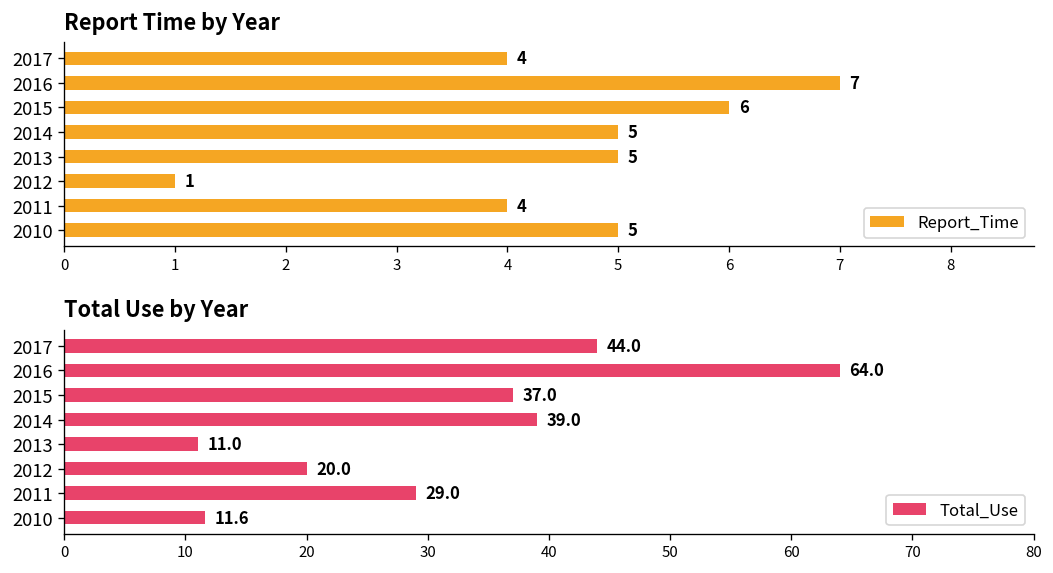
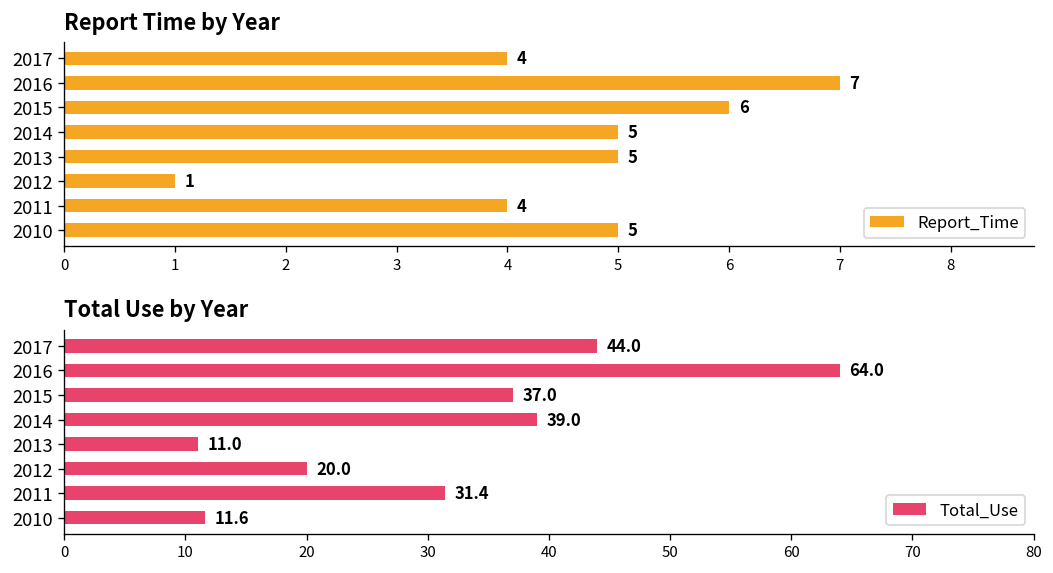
Total Use by Year, 2011: 29.0 -> 31.4
